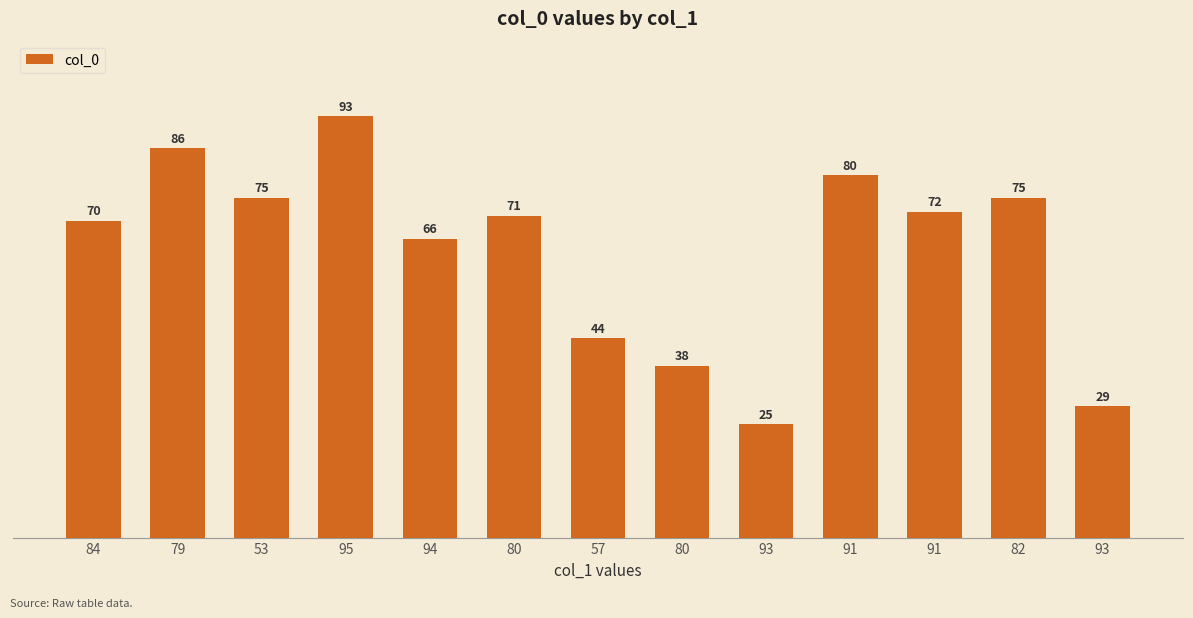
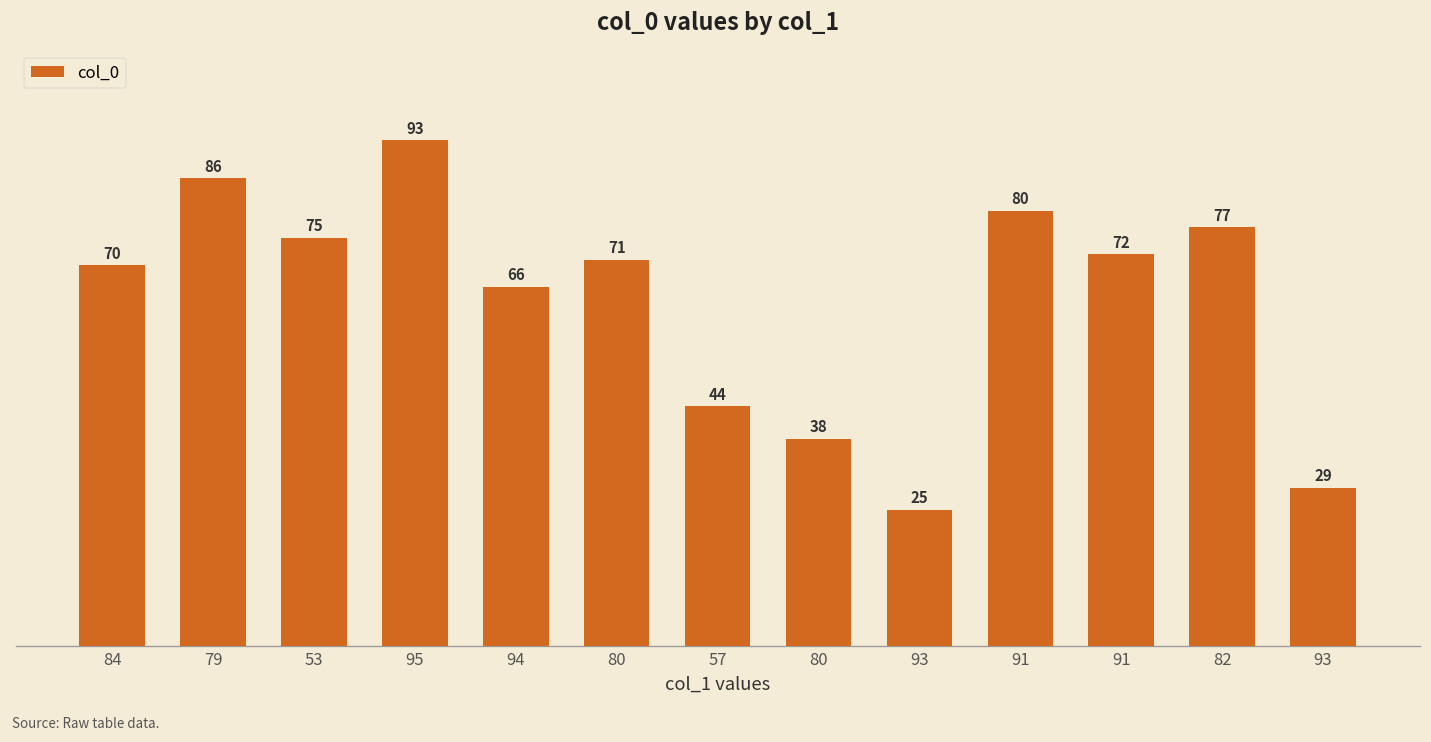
82: 75 -> 77
